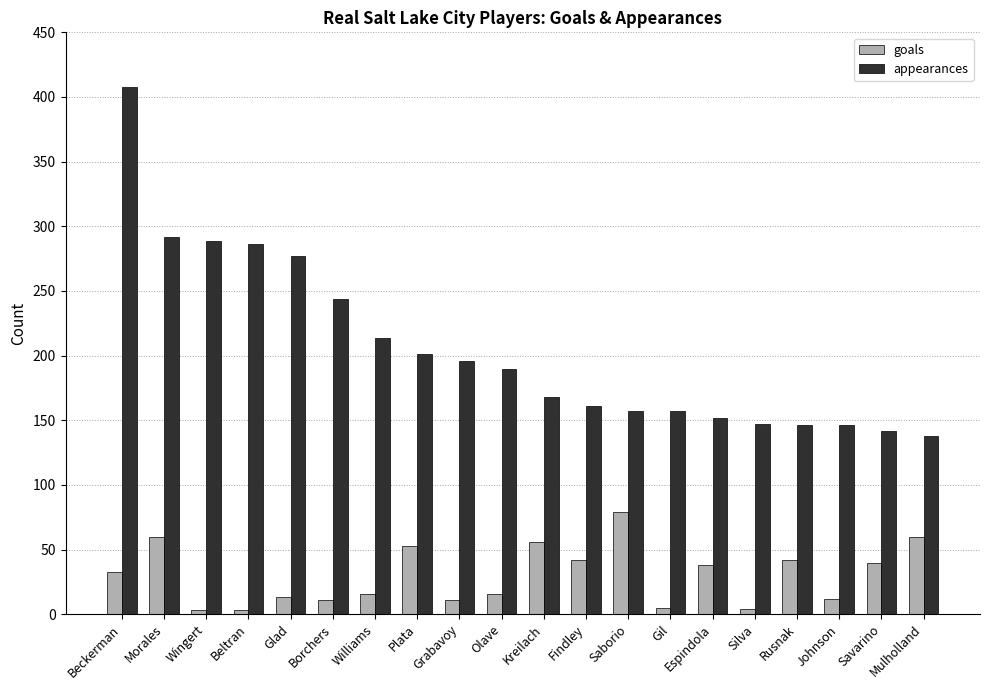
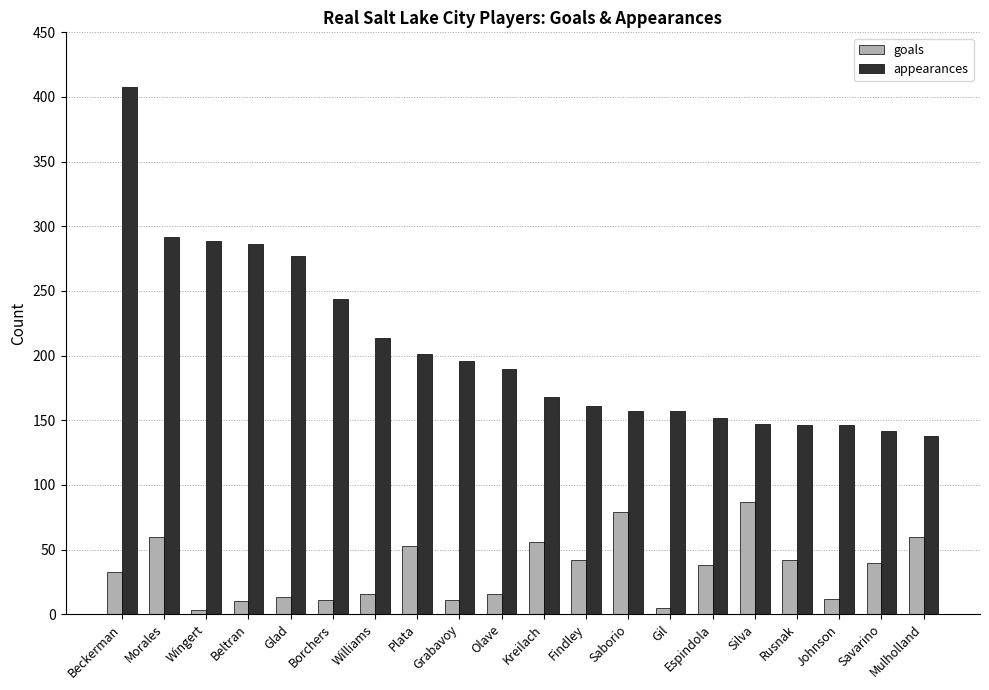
goals, Beltran: 3 -> 10
goals, Silva: 4 -> 87
